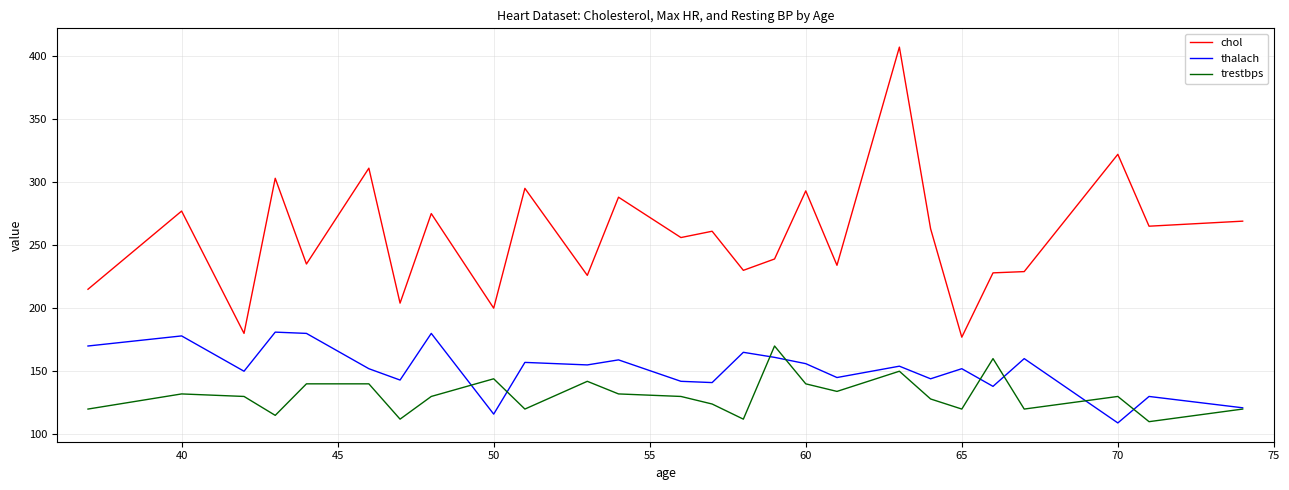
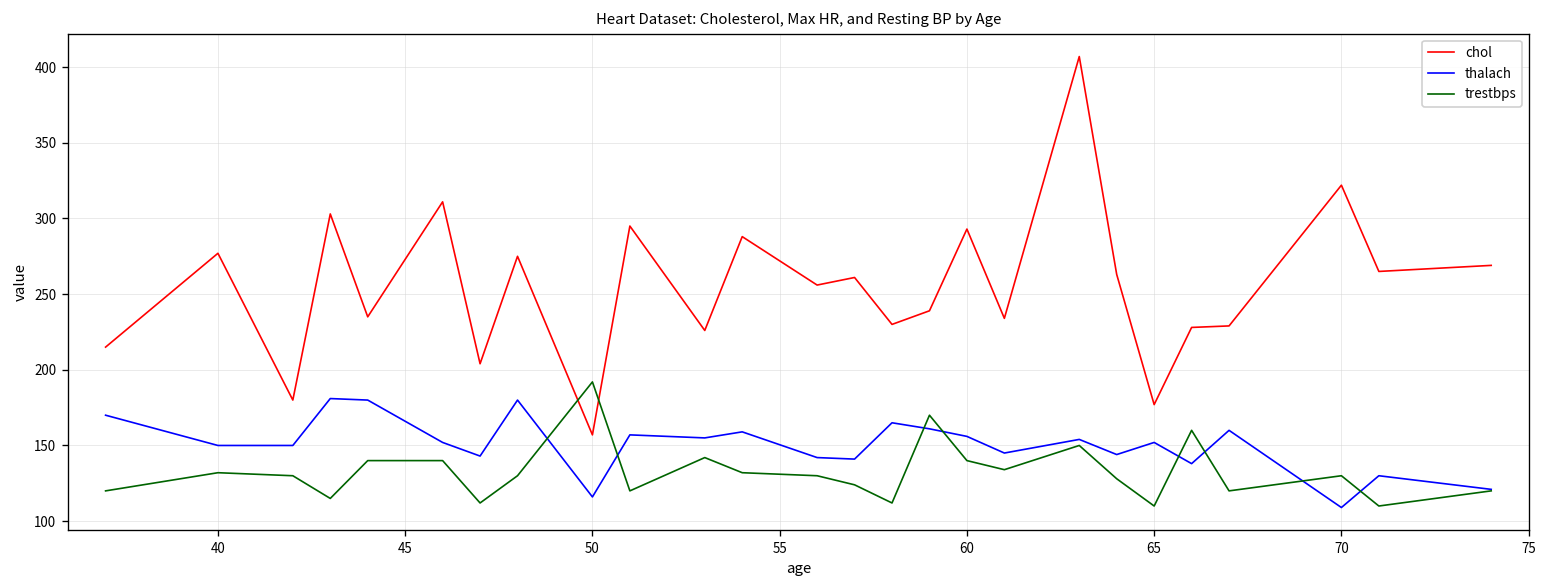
thalach, 40: 178 -> 150
chol, 50: 200 -> 157
trestbps, 50: 144 -> 192
trestbps, 65: 120 -> 110
